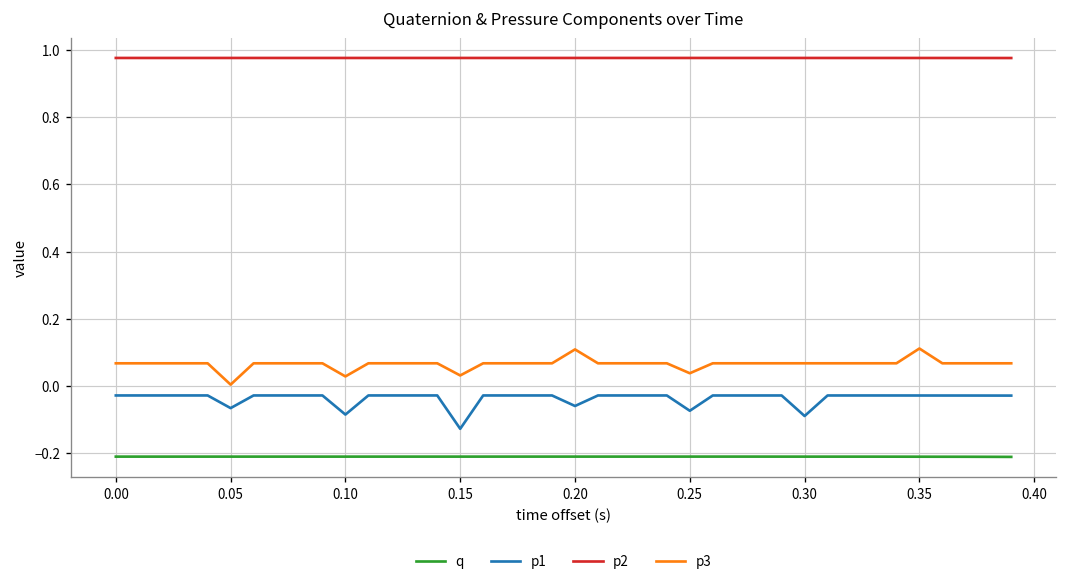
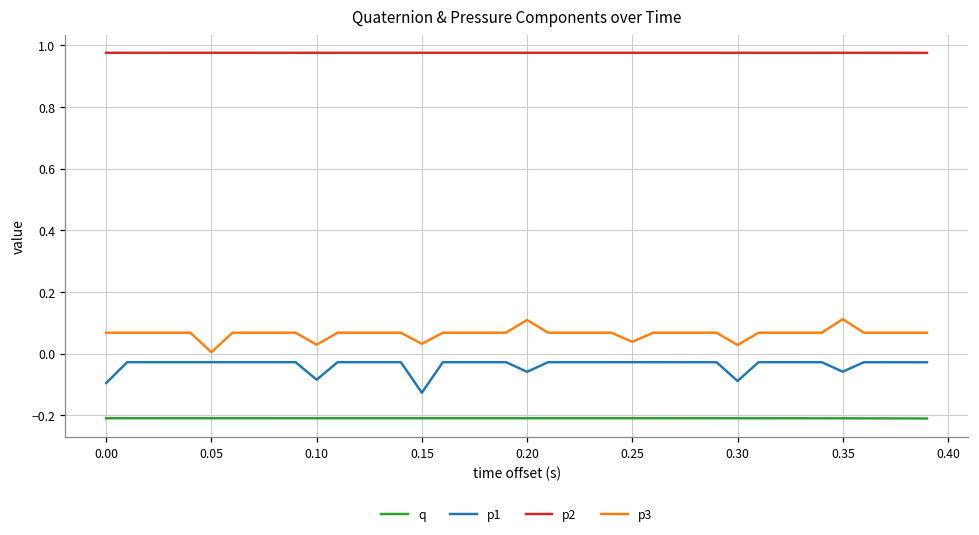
p1, 0.00: -0.03 -> -0.10
p1, 0.05: -0.07 -> -0.03
p1, 0.25: -0.07 -> -0.03
p3, 0.30: 0.07 -> 0.03
p1, 0.35: -0.03 -> -0.06
